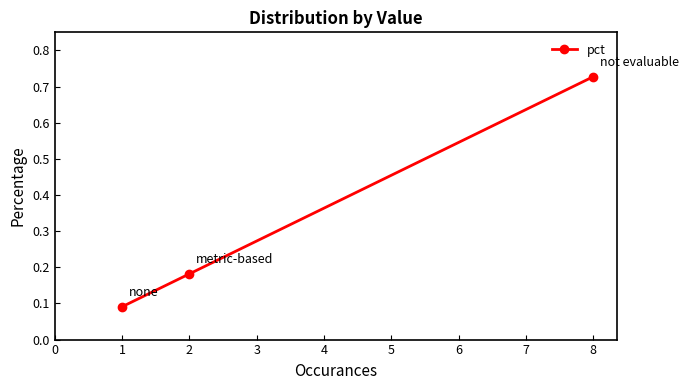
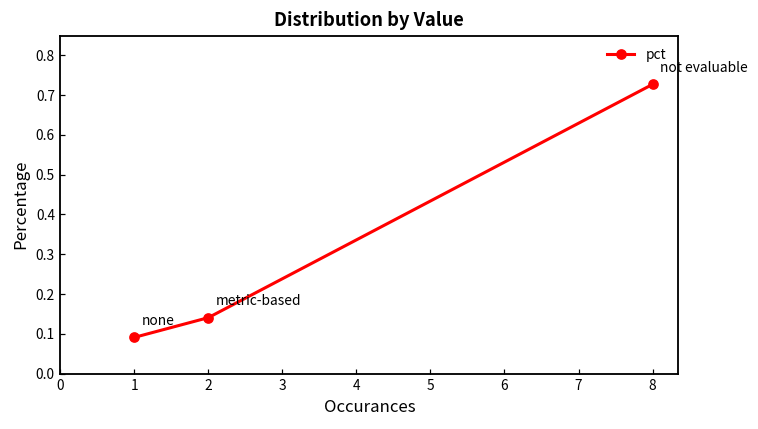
2: 0.18 -> 0.14
